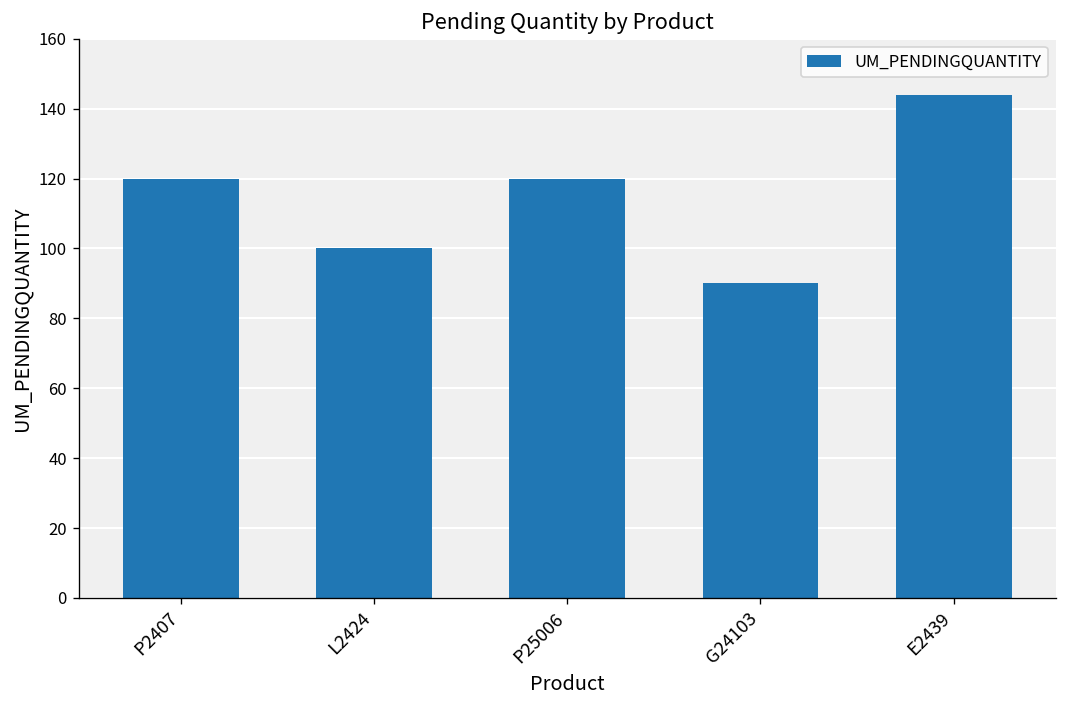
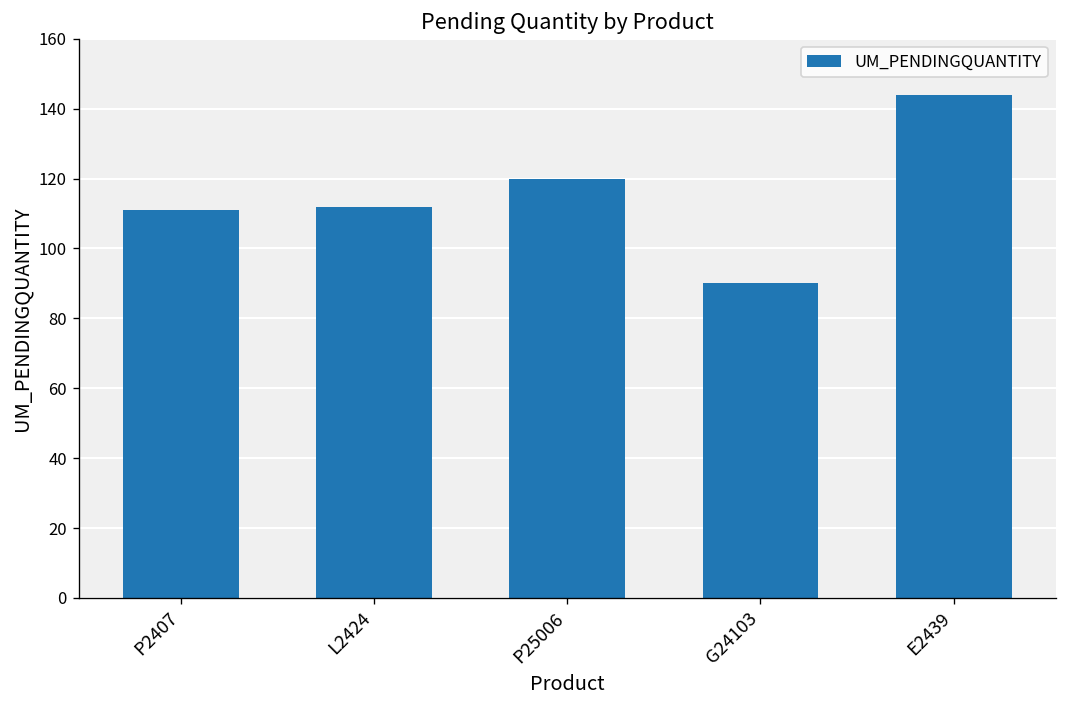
P2407: 120 -> 111
L2424: 100 -> 112
